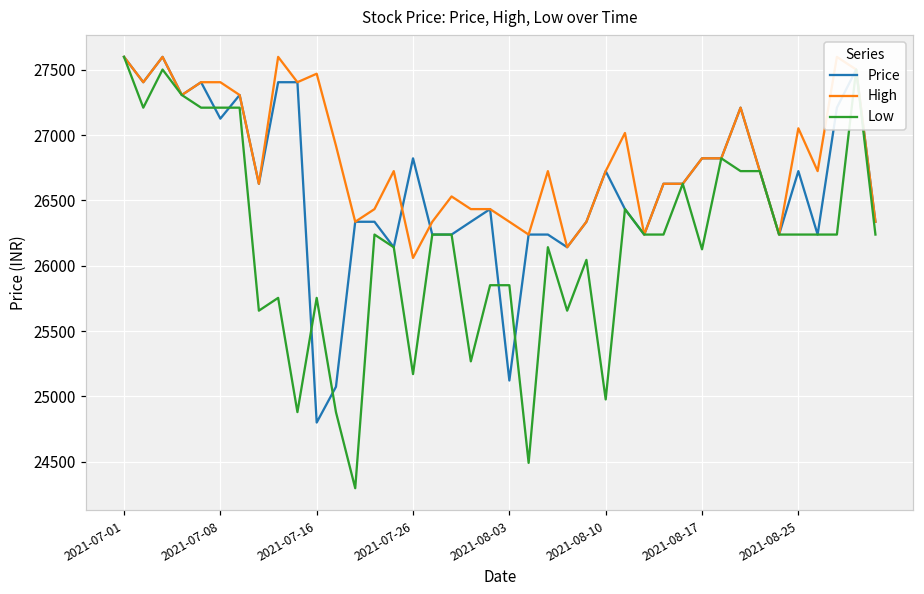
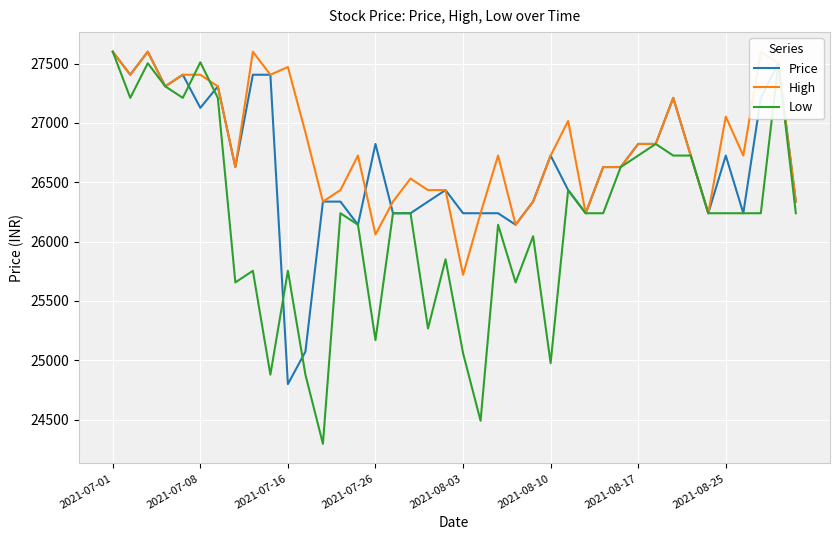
Low, 2021-07-08: 27210 -> 27510
Price, 2021-08-03: 25120 -> 26240
High, 2021-08-03: 26340 -> 25720
Low, 2021-08-03: 25850 -> 25060
Low, 2021-08-17: 26130 -> 26730
